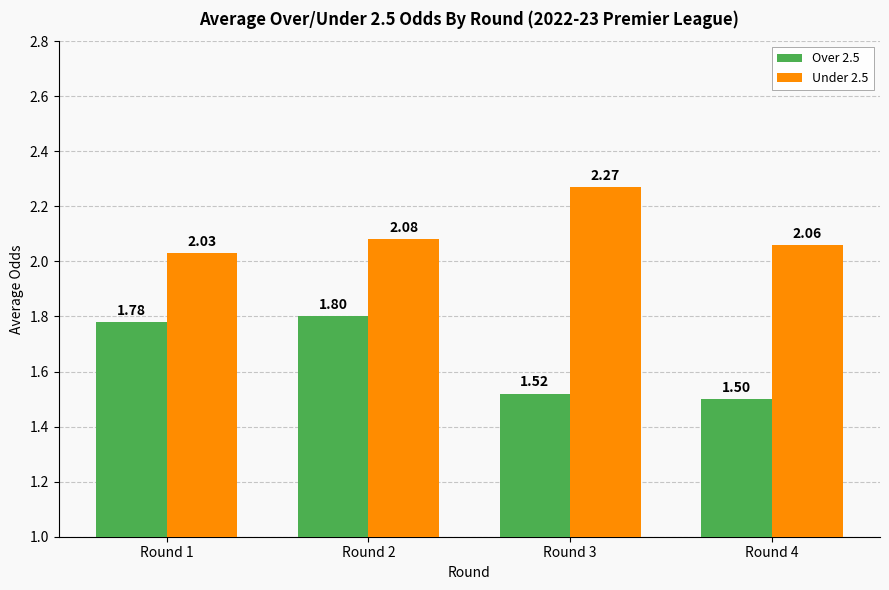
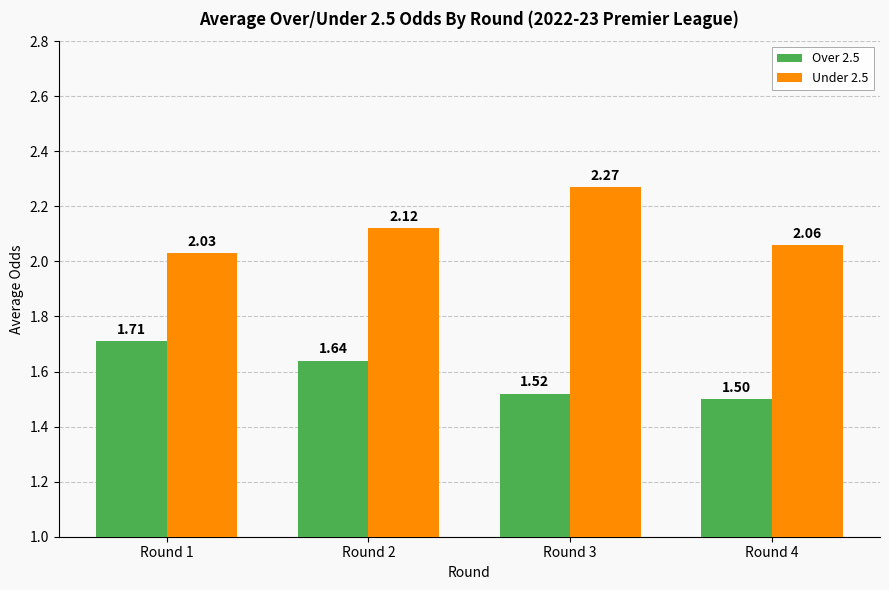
Over 2.5, Round 1: 1.78 -> 1.71
Over 2.5, Round 2: 1.80 -> 1.64
Under 2.5, Round 2: 2.08 -> 2.12
